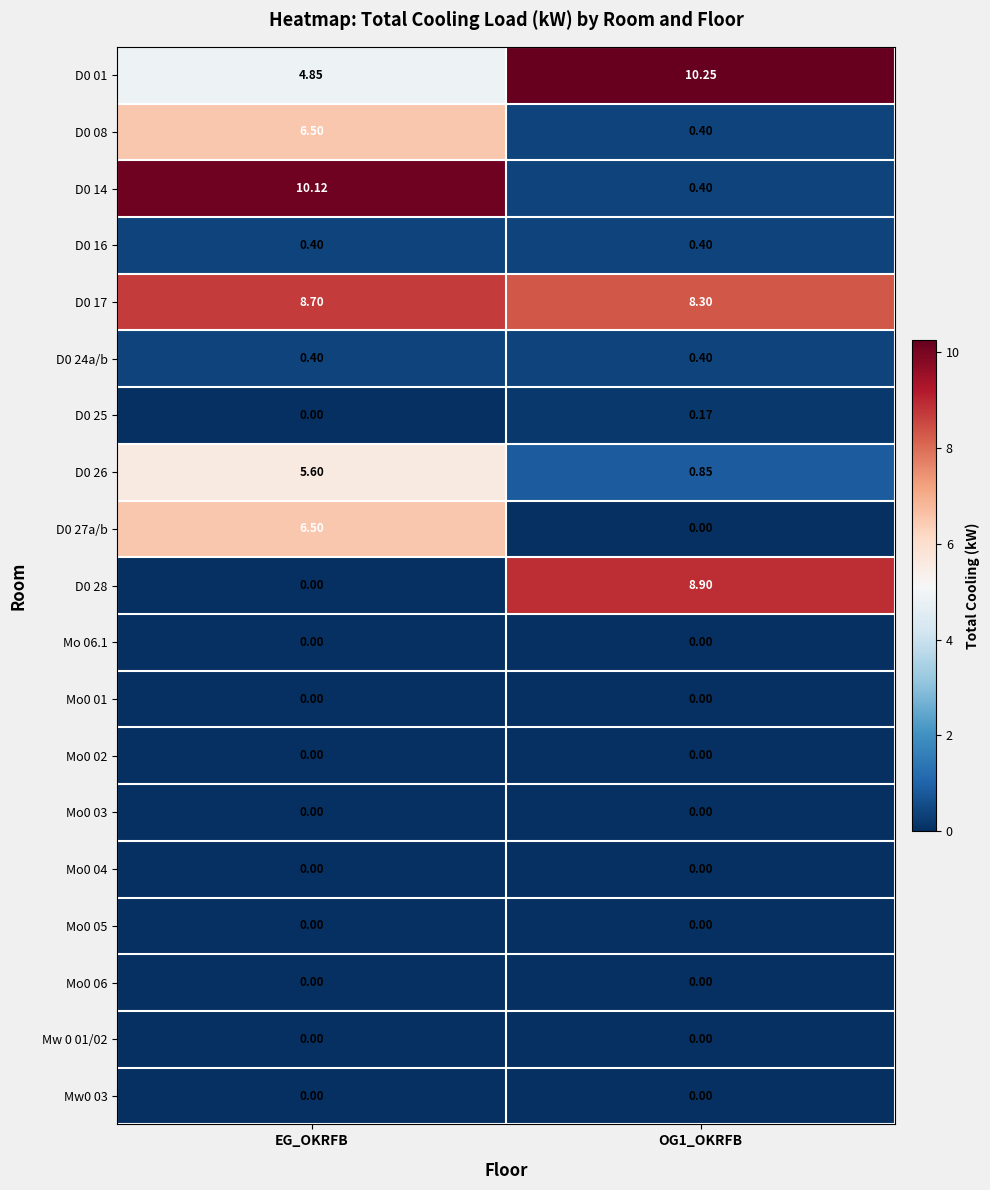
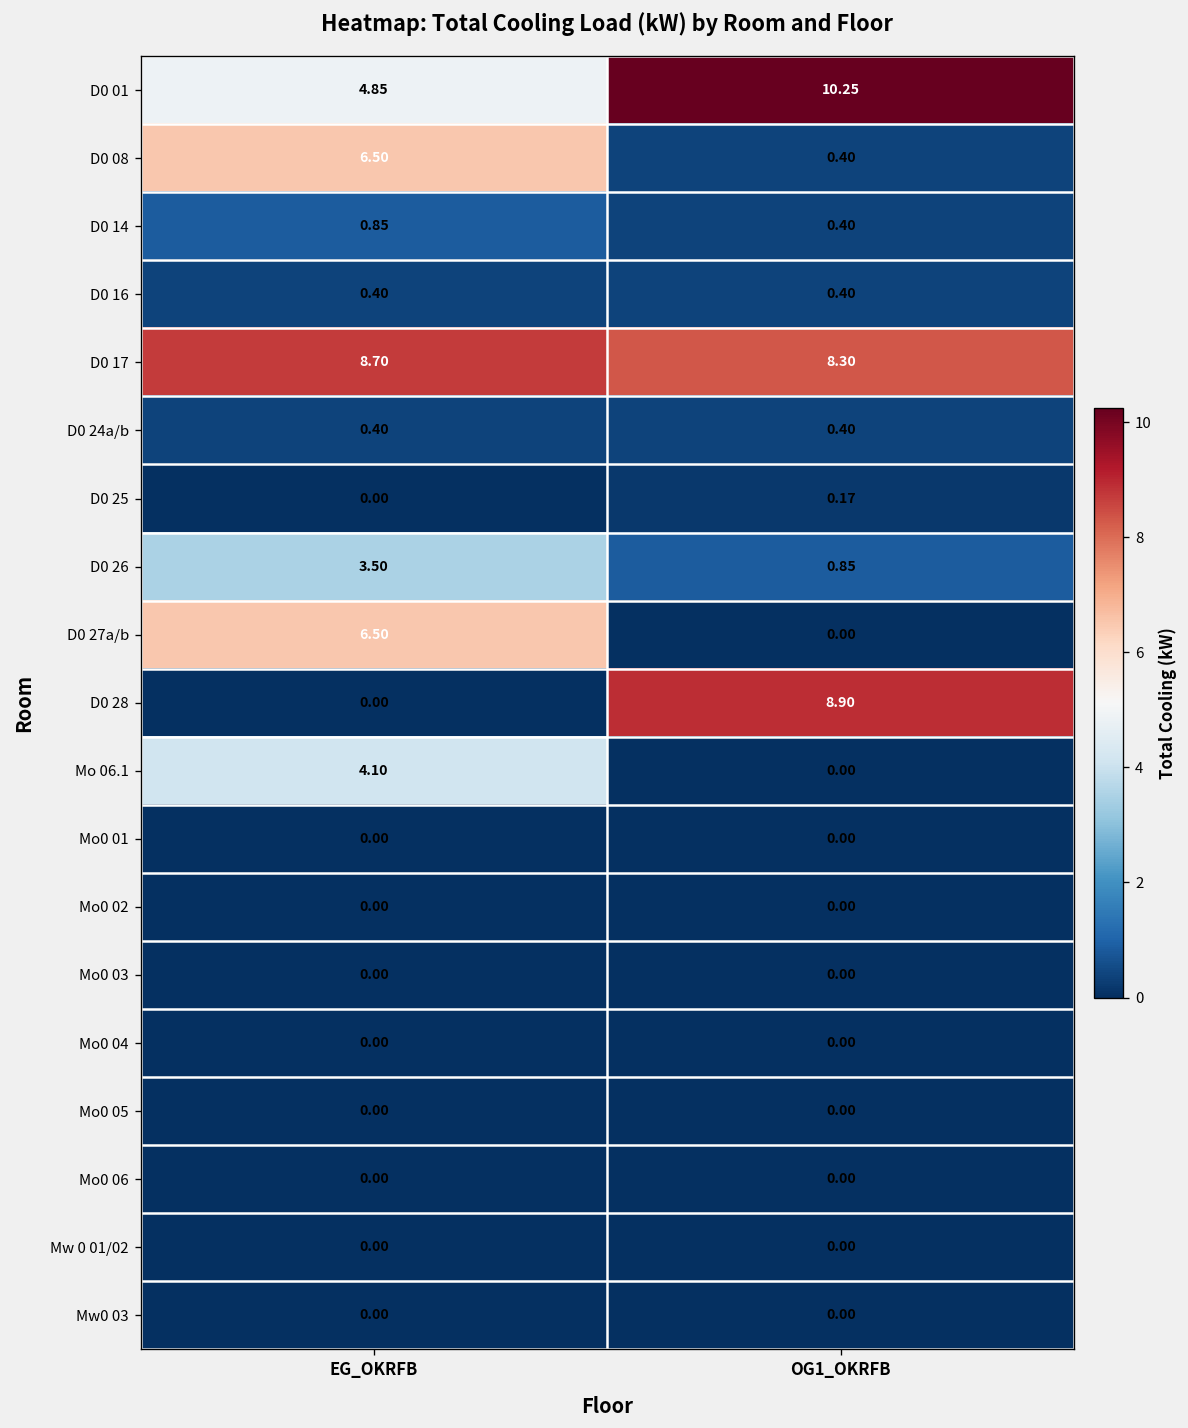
D0 14, EG_OKRFB: 10.12 -> 0.85
D0 26, EG_OKRFB: 5.60 -> 3.50
Mo 06.1, EG_OKRFB: 0.00 -> 4.10
